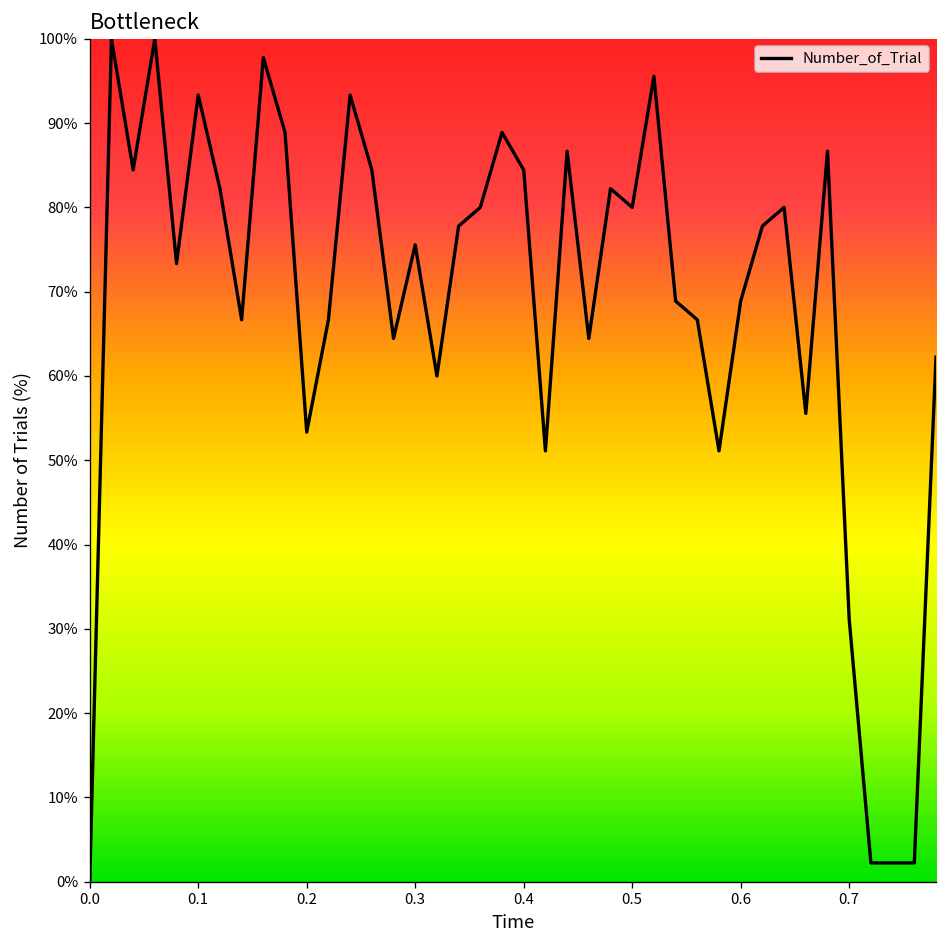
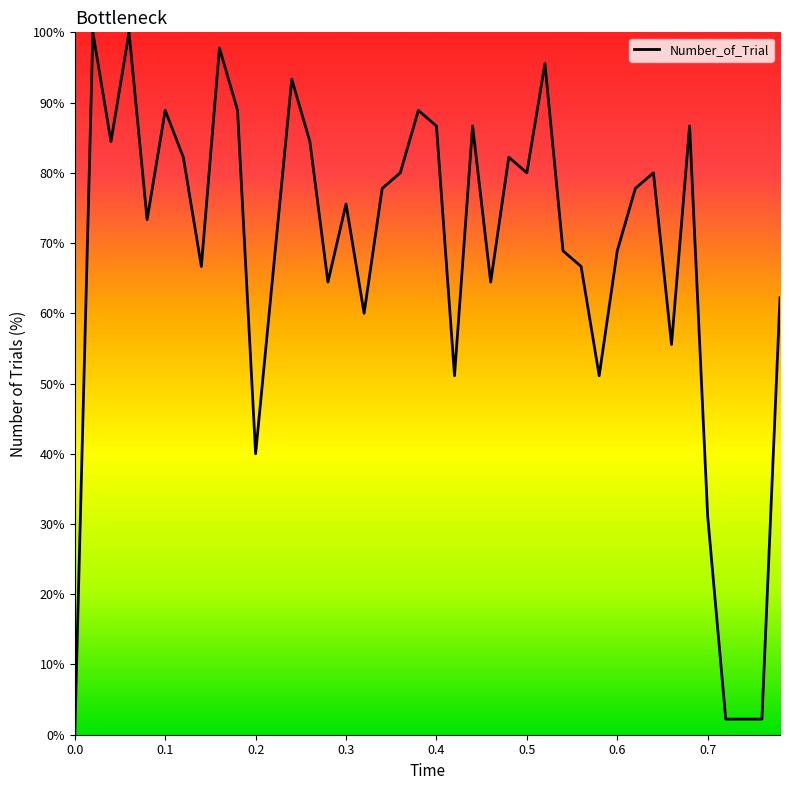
0.1: 93% -> 89%
0.2: 53% -> 40%
0.4: 84% -> 87%
